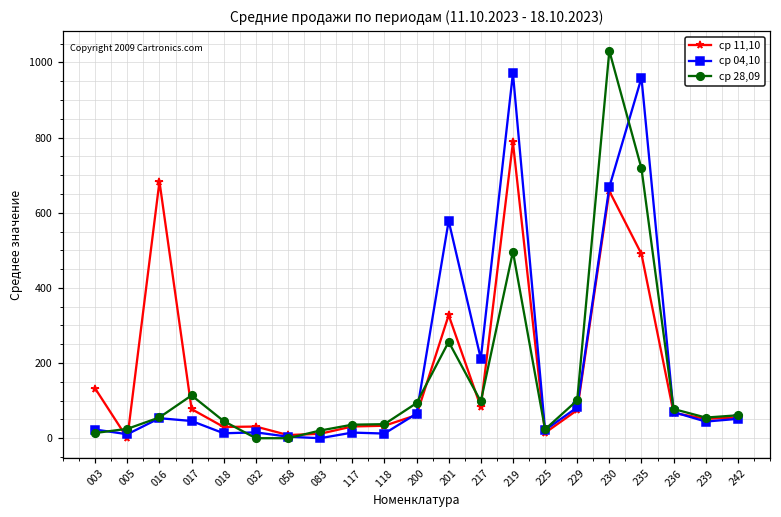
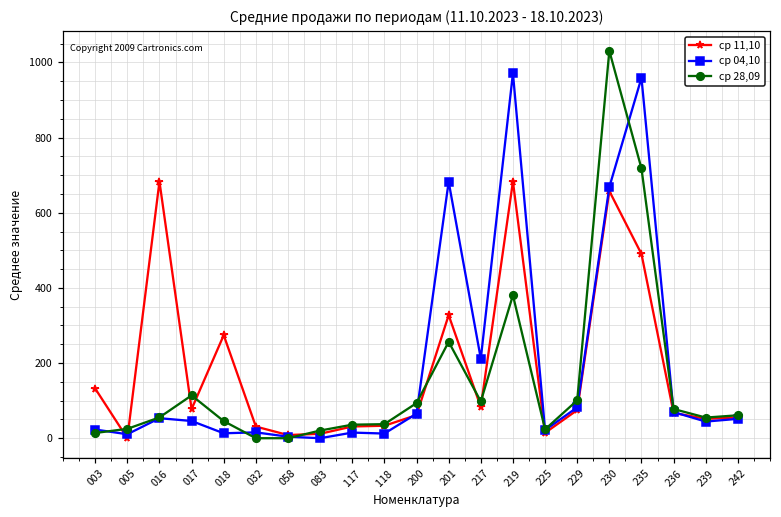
ср 11,10, 018: 30 -> 270
ср 04,10, 201: 580 -> 680
ср 11,10, 219: 790 -> 680
ср 28,09, 219: 500 -> 380
